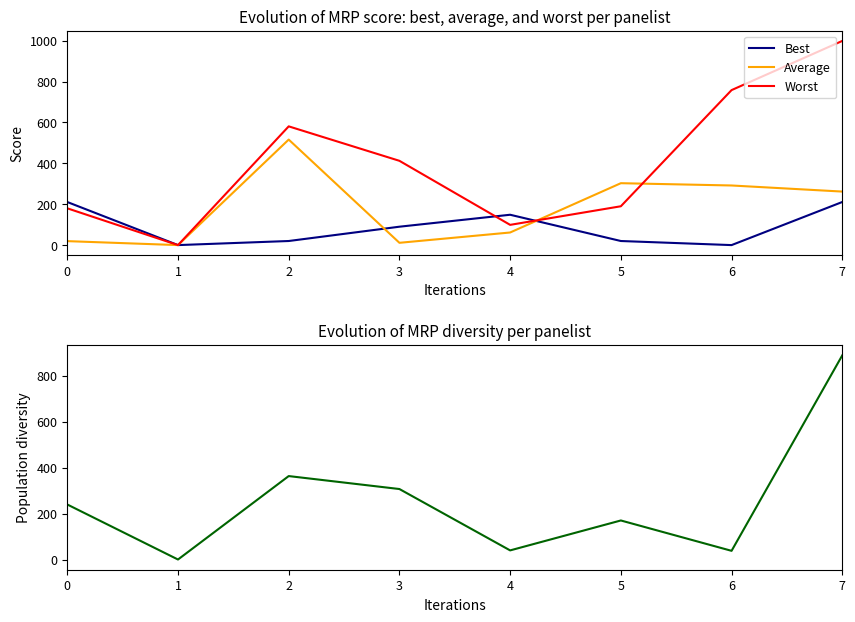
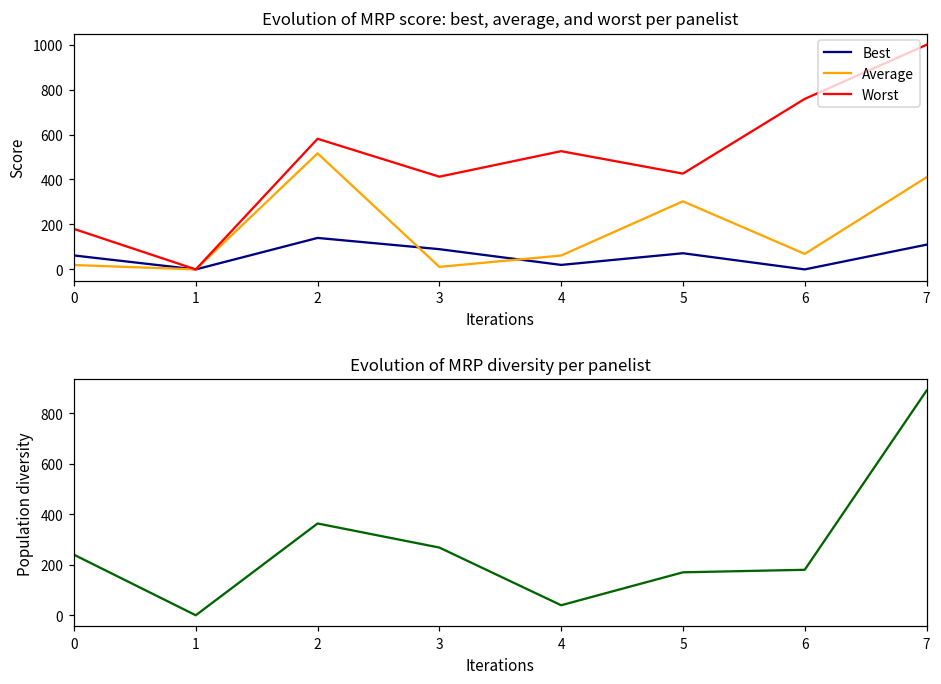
Evolution of MRP score: best, average, and worst per panelist, Best, 0: 210 -> 60
Evolution of MRP score: best, average, and worst per panelist, Best, 2: 20 -> 140
Evolution of MRP score: best, average, and worst per panelist, Best, 4: 150 -> 20
Evolution of MRP score: best, average, and worst per panelist, Worst, 4: 100 -> 530
Evolution of MRP score: best, average, and worst per panelist, Best, 5: 20 -> 70
Evolution of MRP score: best, average, and worst per panelist, Worst, 5: 190 -> 430
Evolution of MRP score: best, average, and worst per panelist, Average, 6: 290 -> 70
Evolution of MRP score: best, average, and worst per panelist, Best, 7: 210 -> 110
Evolution of MRP score: best, average, and worst per panelist, Average, 7: 260 -> 410
Evolution of MRP diversity per panelist, 3: 310 -> 270
Evolution of MRP diversity per panelist, 6: 40 -> 180
